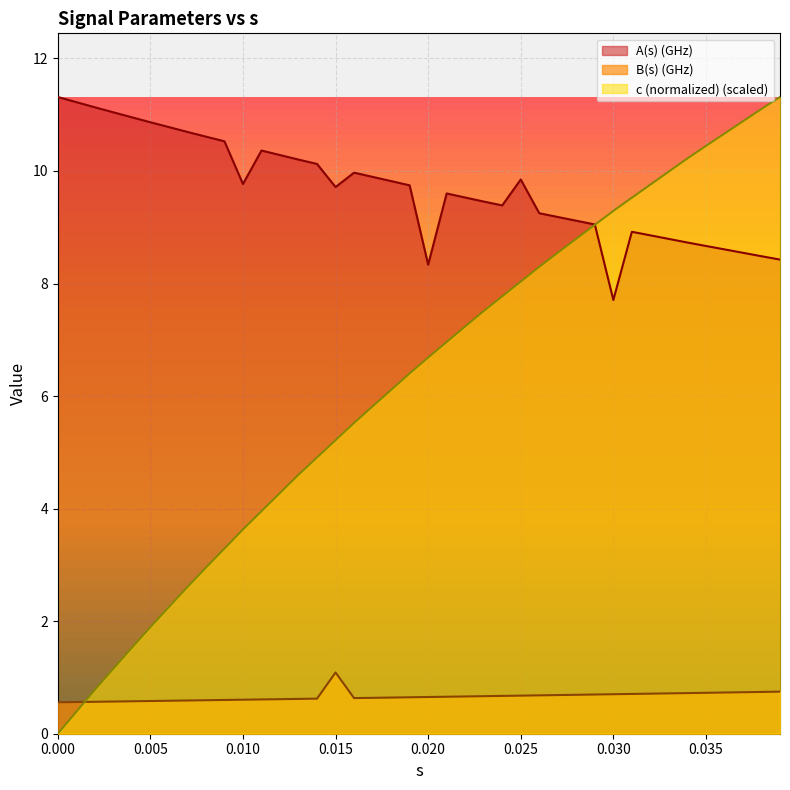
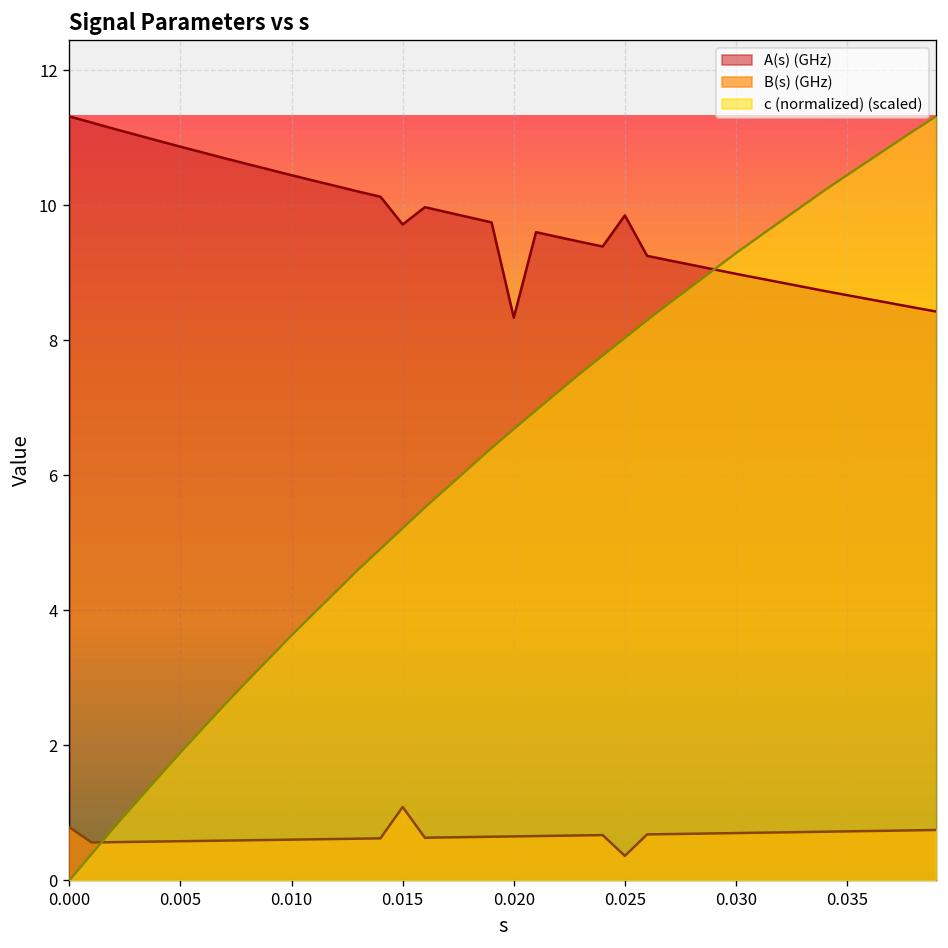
B(s) (GHz), 0.000: 0.6 -> 0.8
A(s) (GHz), 0.010: 9.8 -> 10.4
B(s) (GHz), 0.025: 0.7 -> 0.4
A(s) (GHz), 0.030: 7.7 -> 9.0
